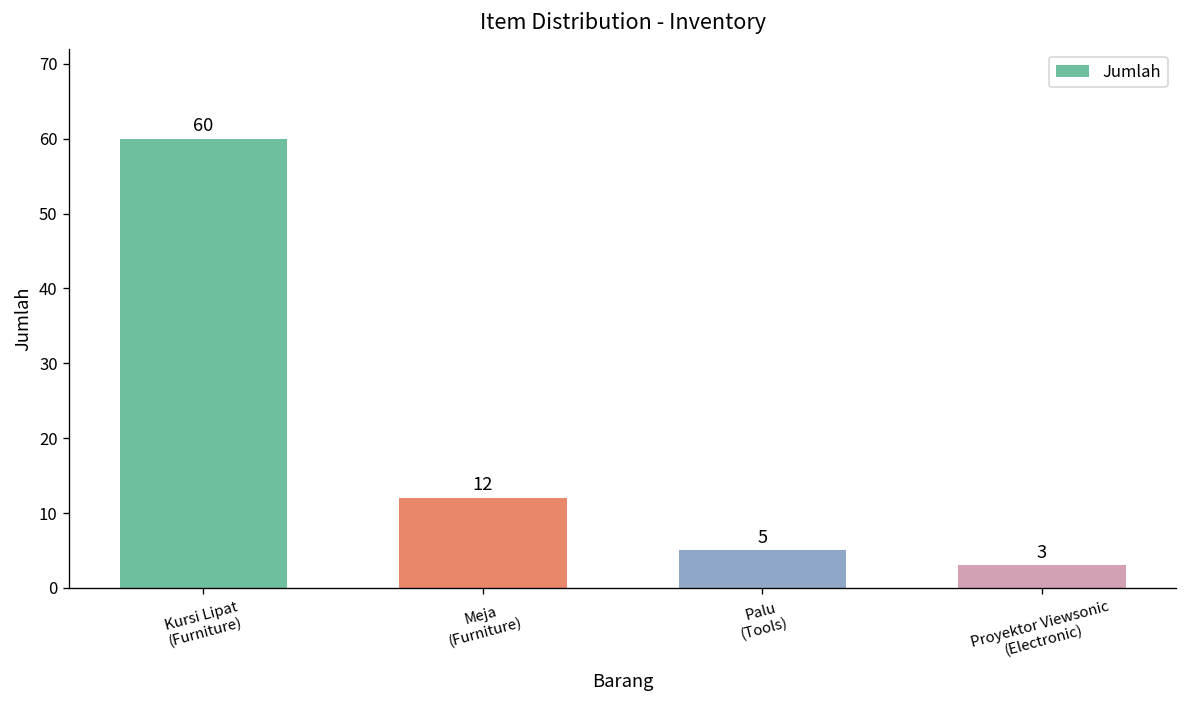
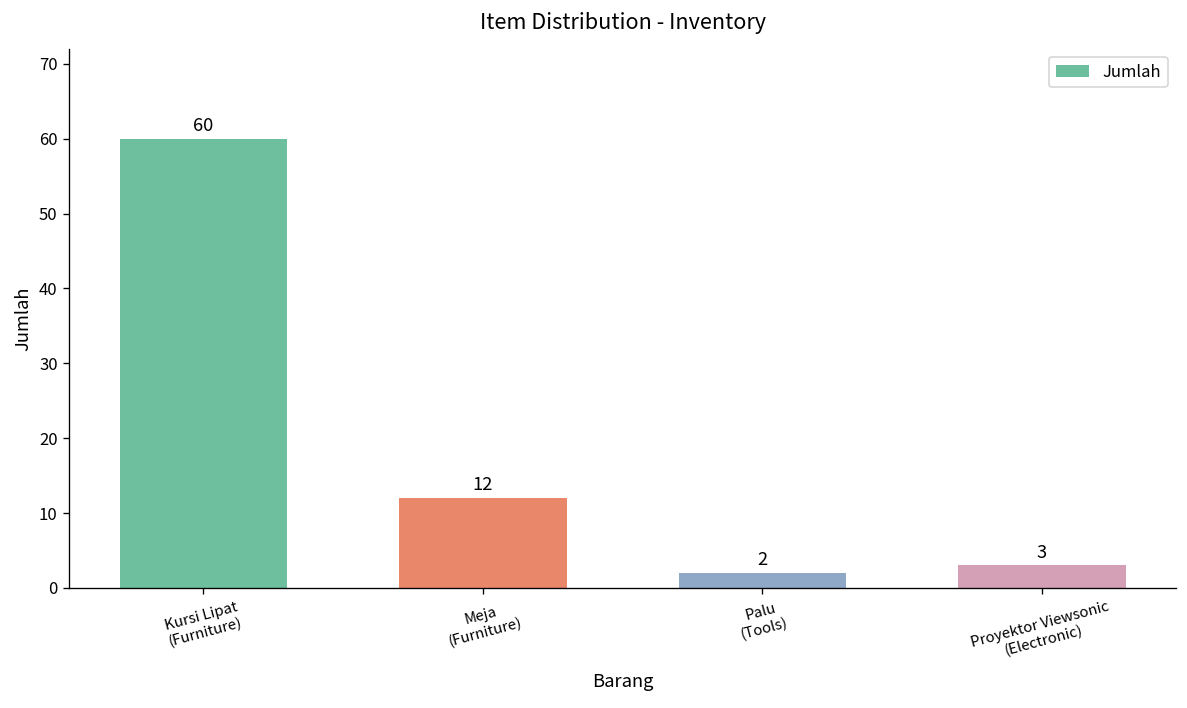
Palu (Tools): 5 -> 2
